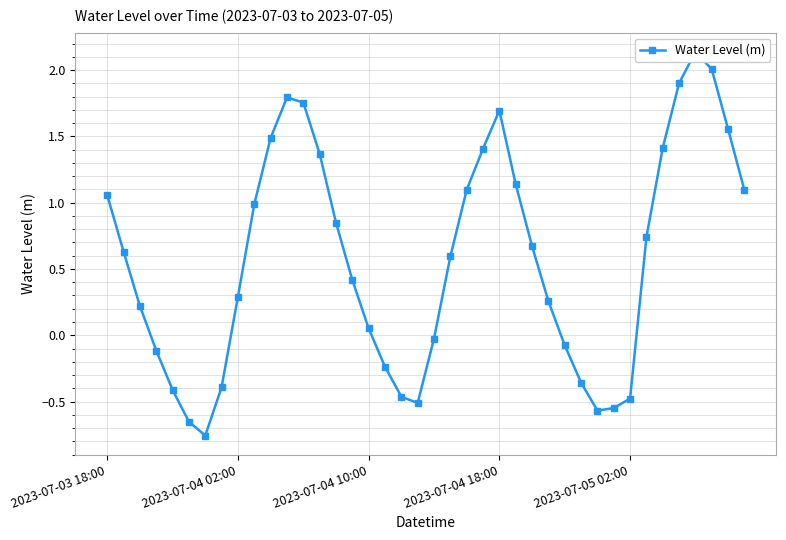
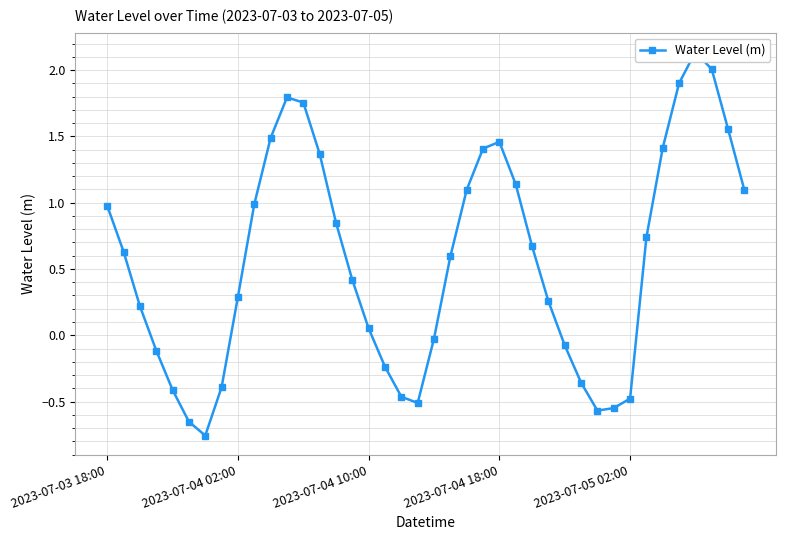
2023-07-03 18:00: 1.06 -> 0.98
2023-07-04 18:00: 1.69 -> 1.46
